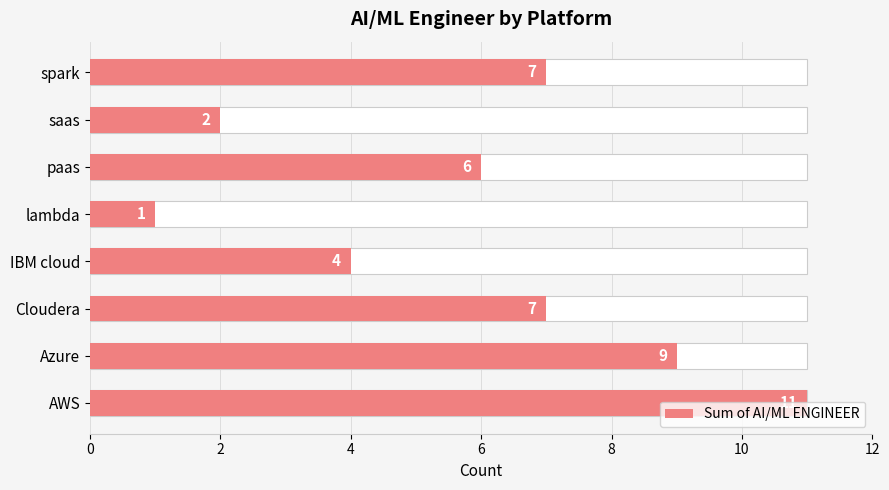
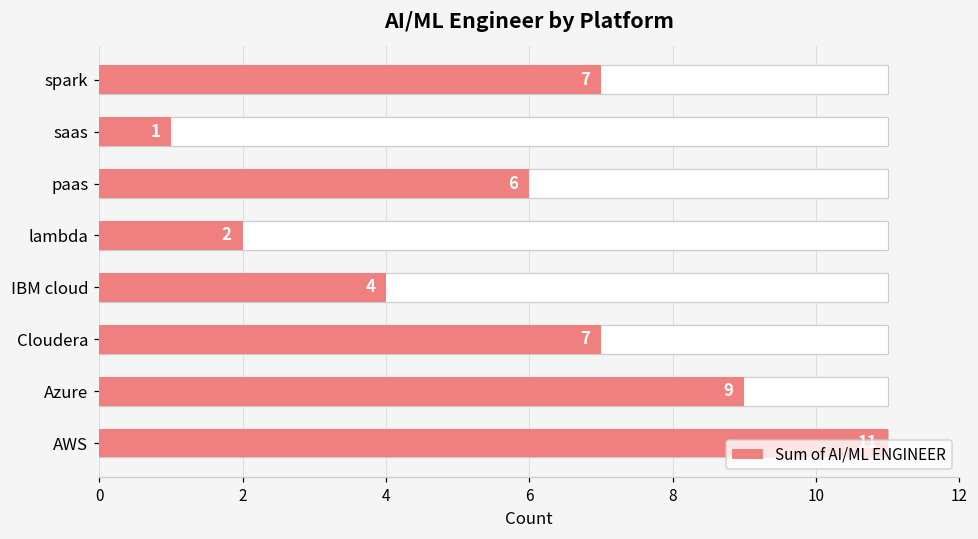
Sum of AI/ML ENGINEER, saas: 2 -> 1
Sum of AI/ML ENGINEER, lambda: 1 -> 2
